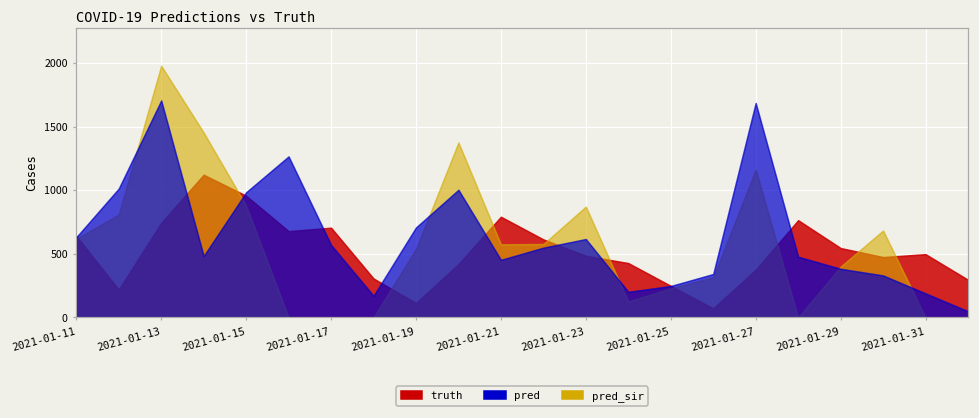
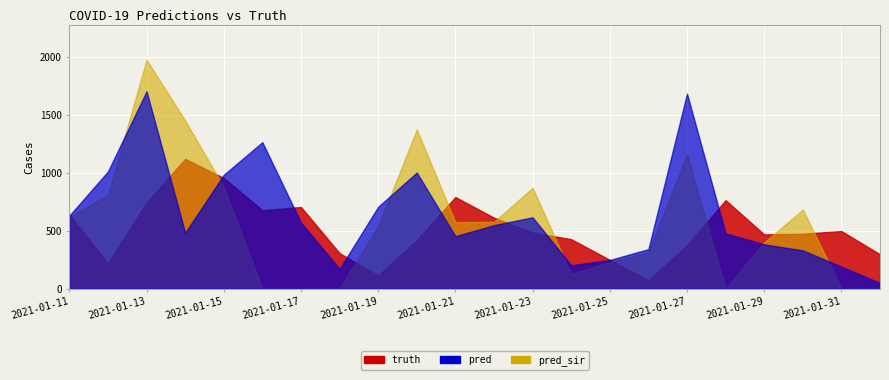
truth, 2021-01-29: 550 -> 470
